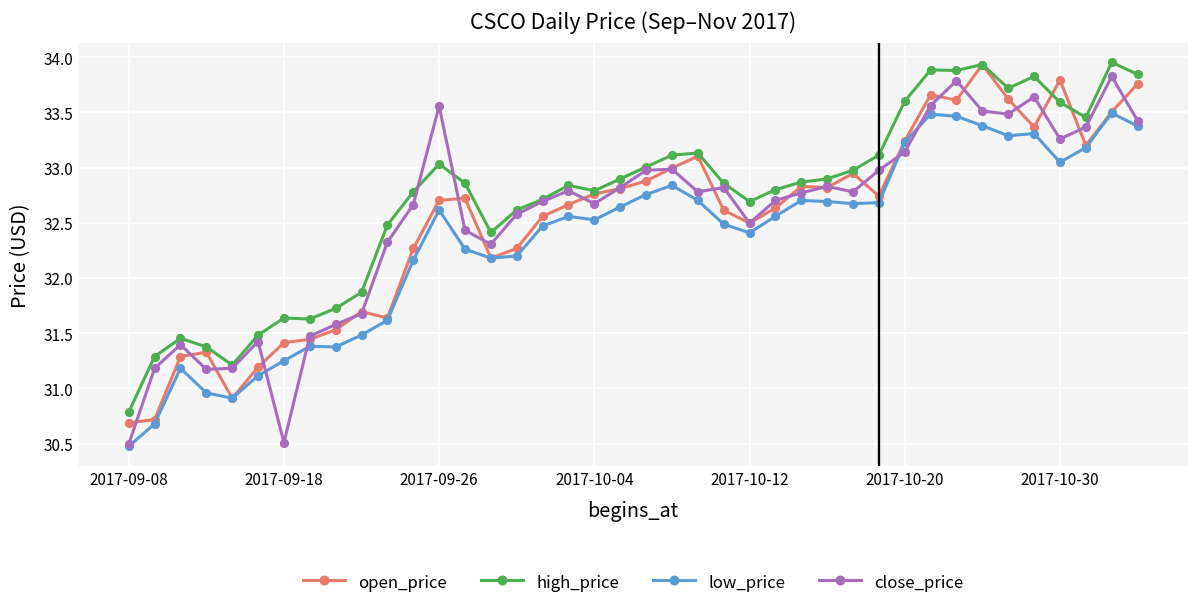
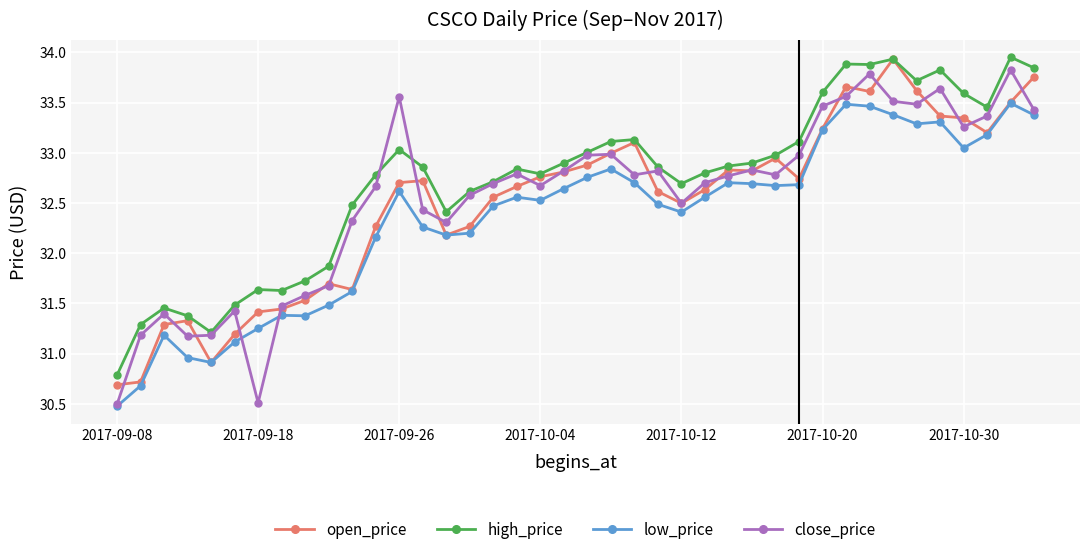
close_price, 2017-10-20: 33.14 -> 33.46
open_price, 2017-10-30: 33.79 -> 33.35
